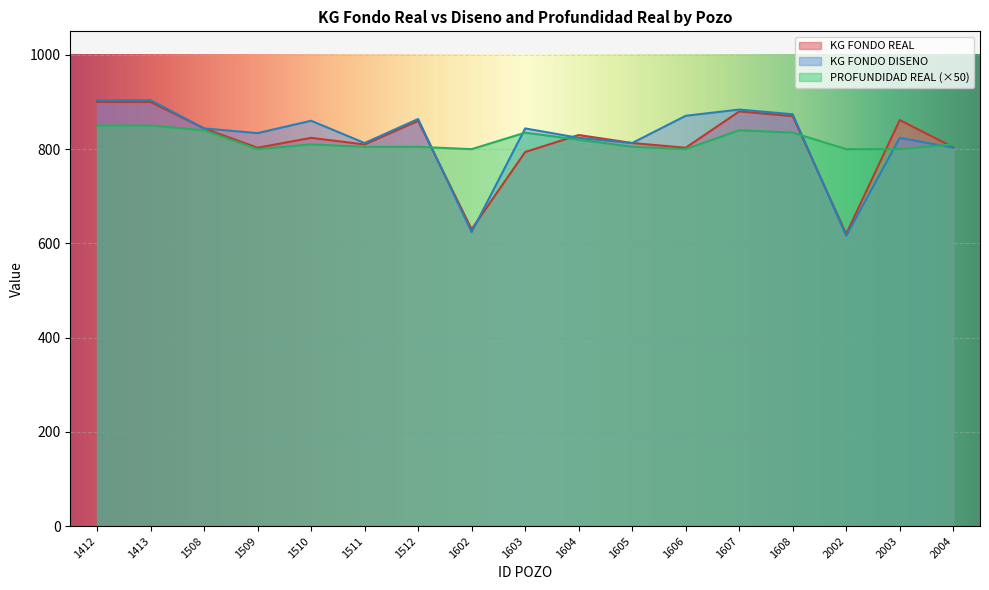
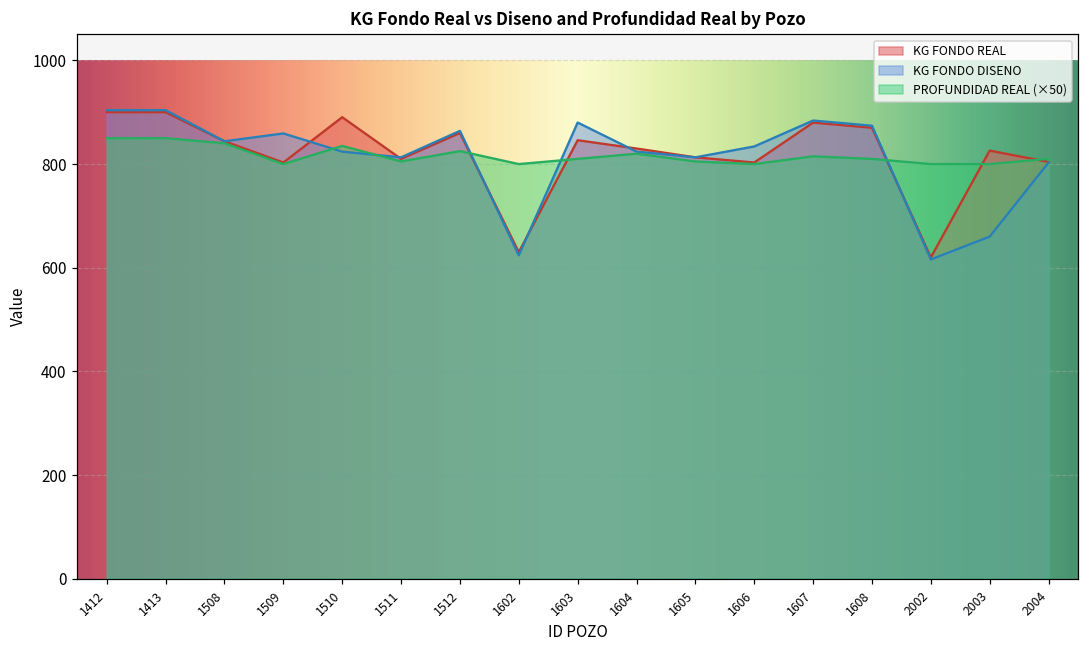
KG FONDO DISENO, 1509: 830 -> 860
KG FONDO REAL, 1510: 820 -> 890
KG FONDO DISENO, 1510: 860 -> 820
PROFUNDIDAD REAL (×50), 1510: 810 -> 840
PROFUNDIDAD REAL (×50), 1512: 810 -> 830
KG FONDO REAL, 1603: 790 -> 850
KG FONDO DISENO, 1603: 840 -> 880
PROFUNDIDAD REAL (×50), 1603: 840 -> 810
KG FONDO DISENO, 1606: 870 -> 830
PROFUNDIDAD REAL (×50), 1607: 840 -> 820
PROFUNDIDAD REAL (×50), 1608: 840 -> 810
KG FONDO REAL, 2003: 860 -> 830
KG FONDO DISENO, 2003: 820 -> 660
